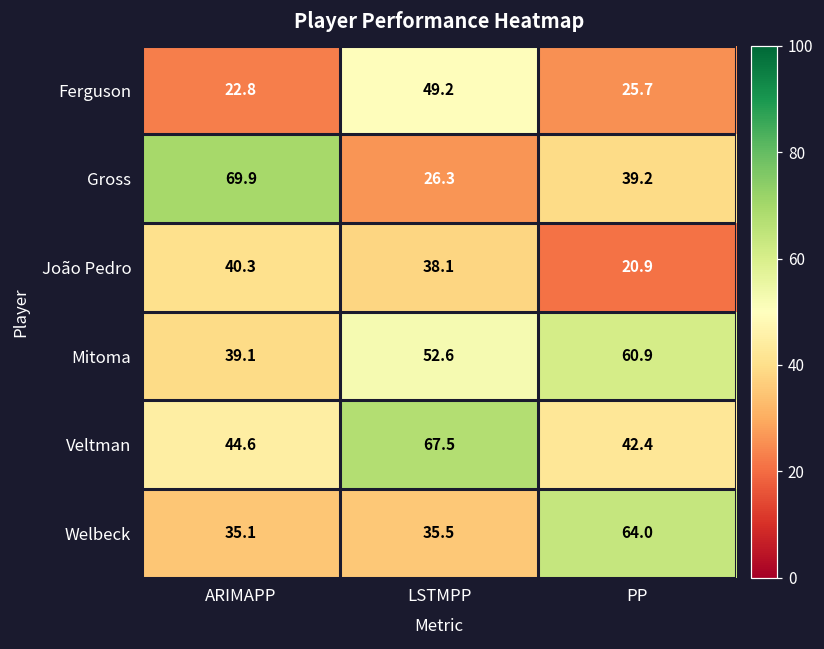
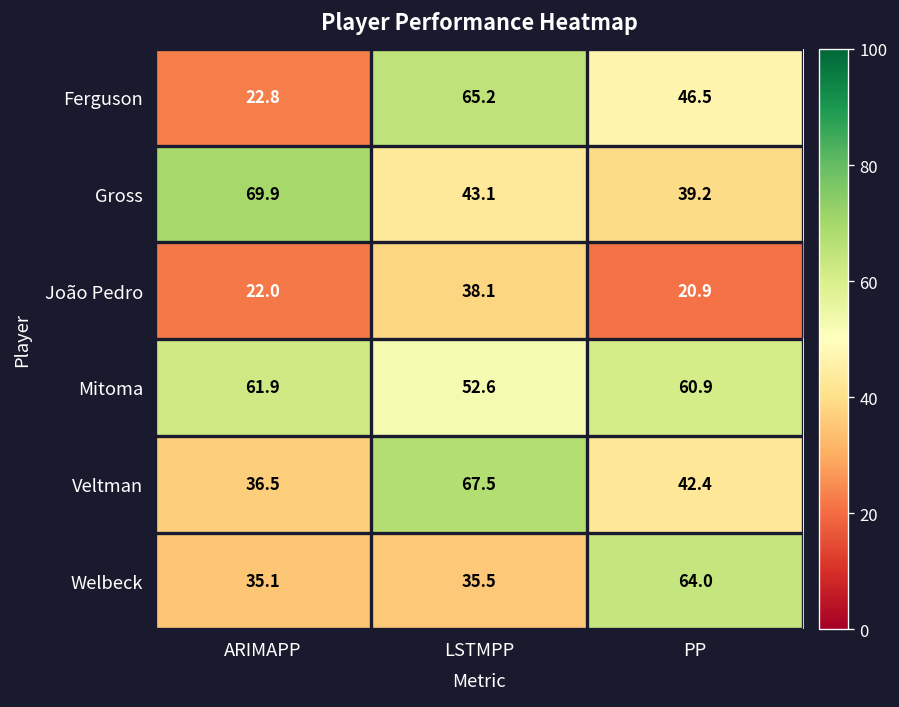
Ferguson, LSTMPP: 49.2 -> 65.2
Ferguson, PP: 25.7 -> 46.5
Gross, LSTMPP: 26.3 -> 43.1
João Pedro, ARIMAPP: 40.3 -> 22.0
Mitoma, ARIMAPP: 39.1 -> 61.9
Veltman, ARIMAPP: 44.6 -> 36.5
